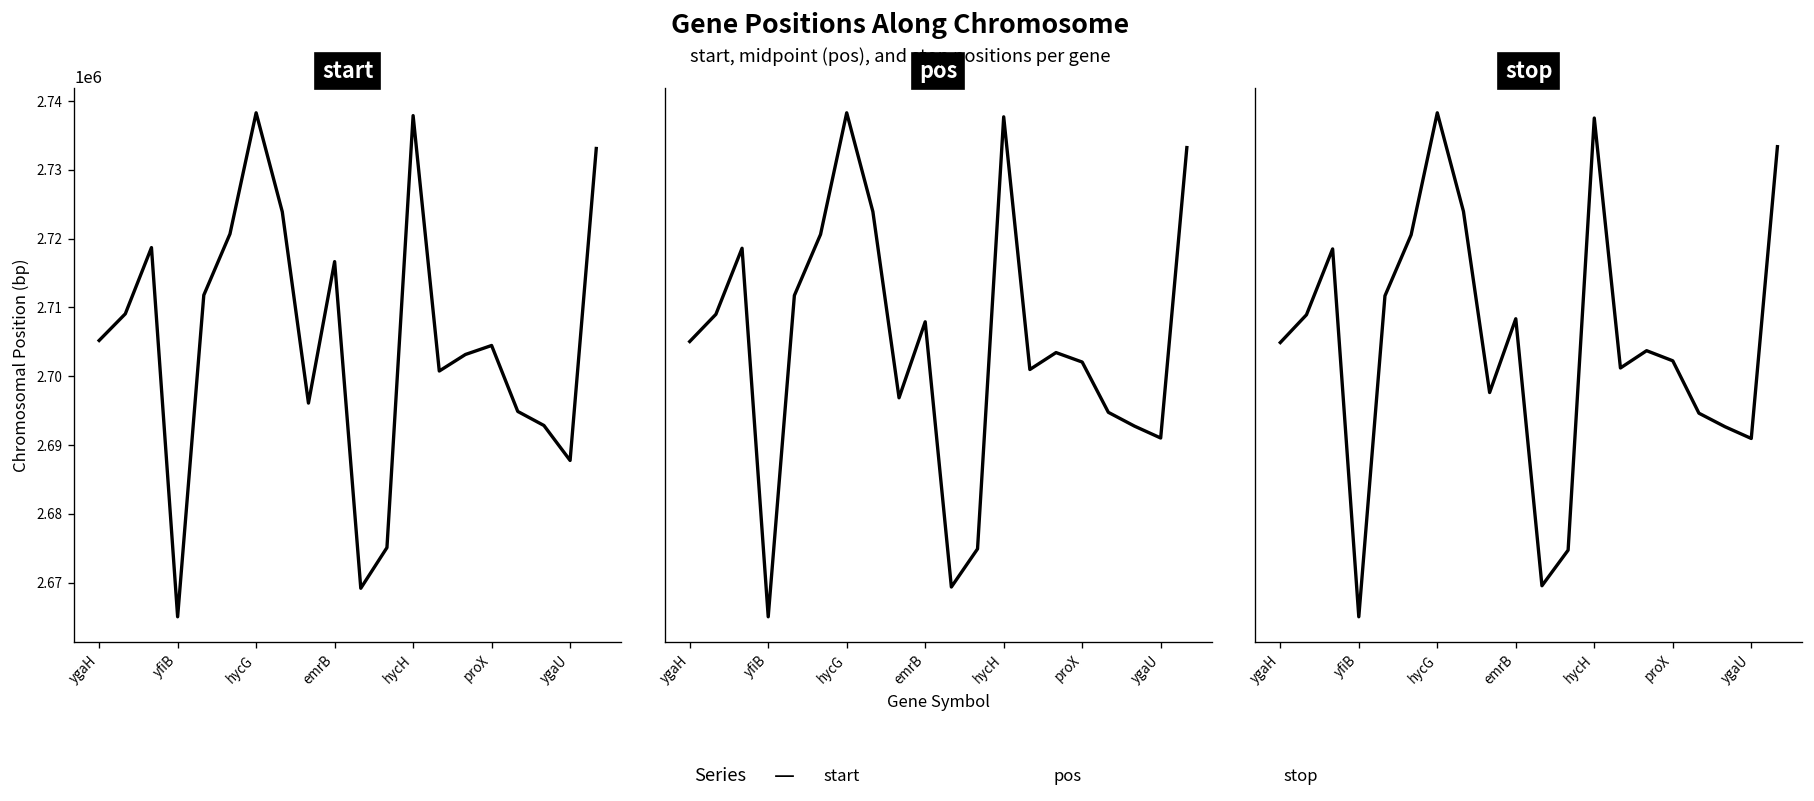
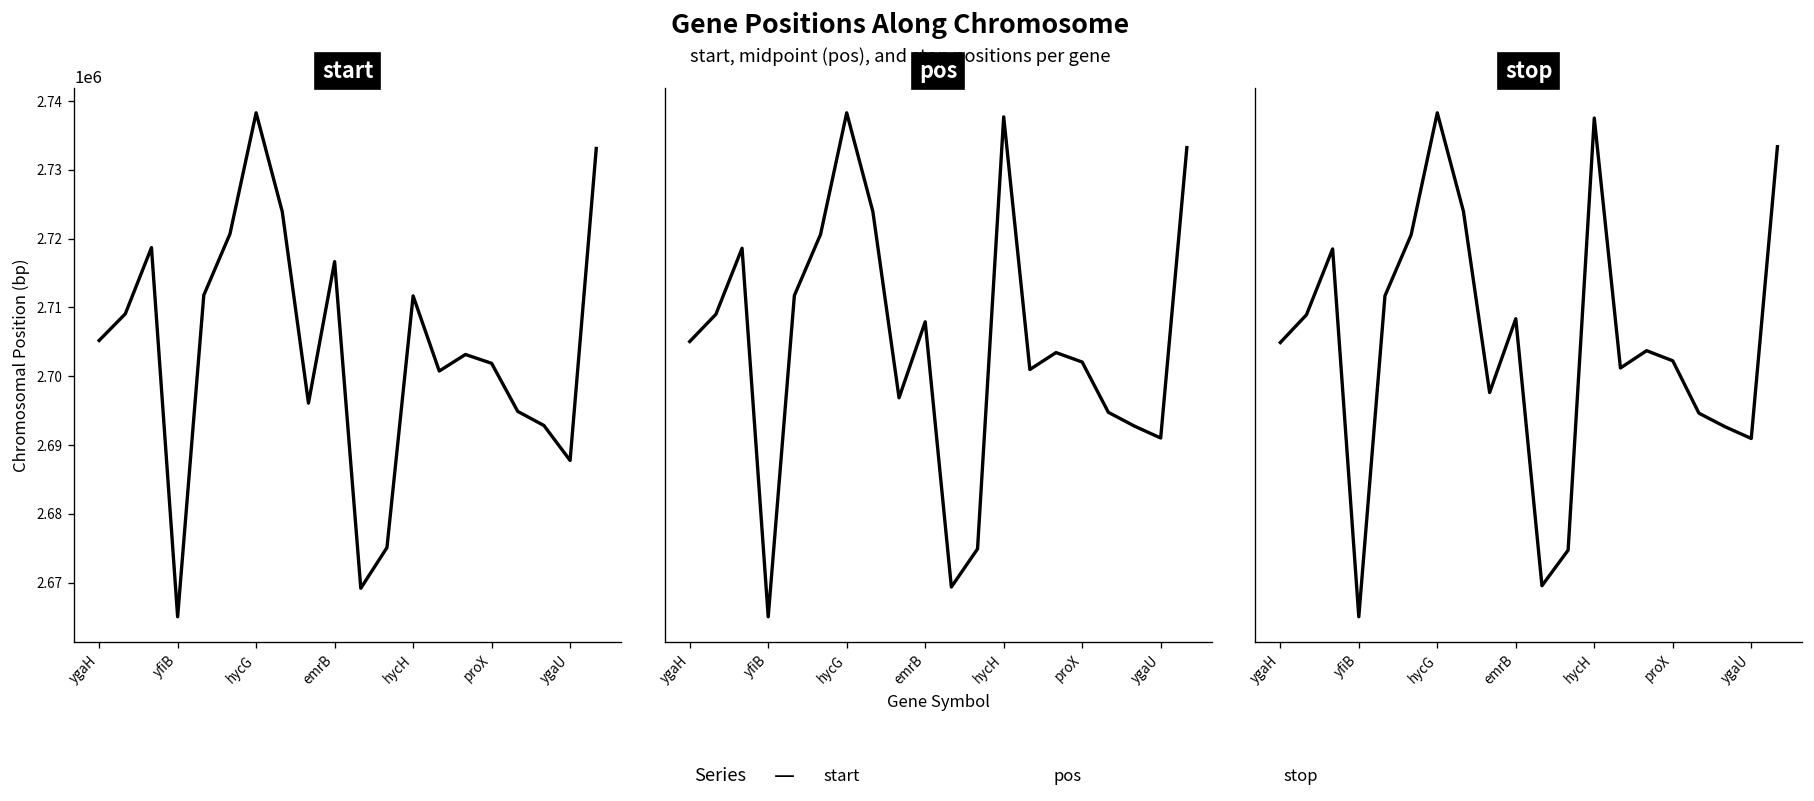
start, hycH: 2738000 -> 2712000
start, proX: 2704000 -> 2702000
